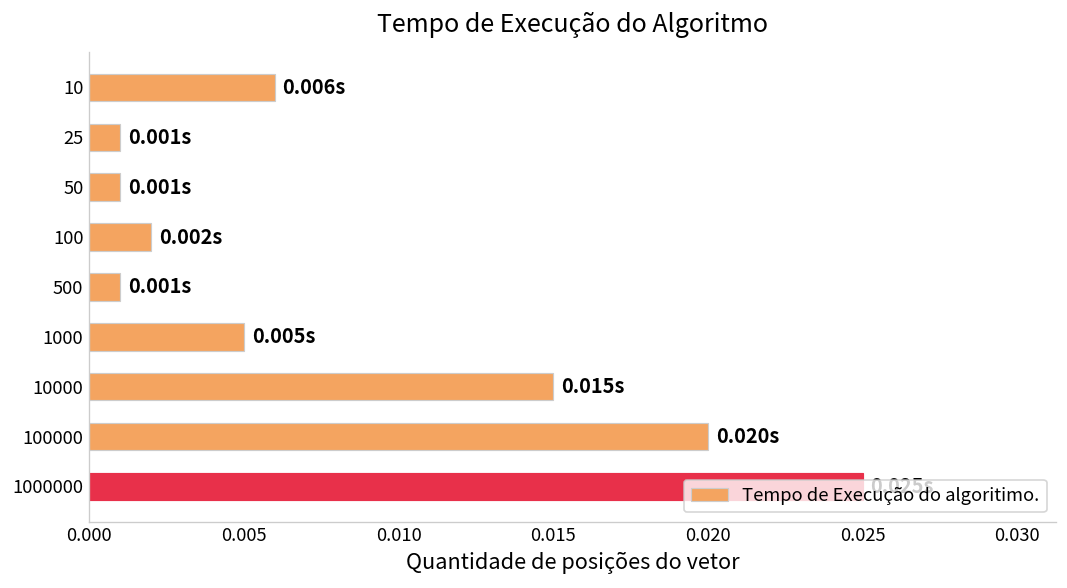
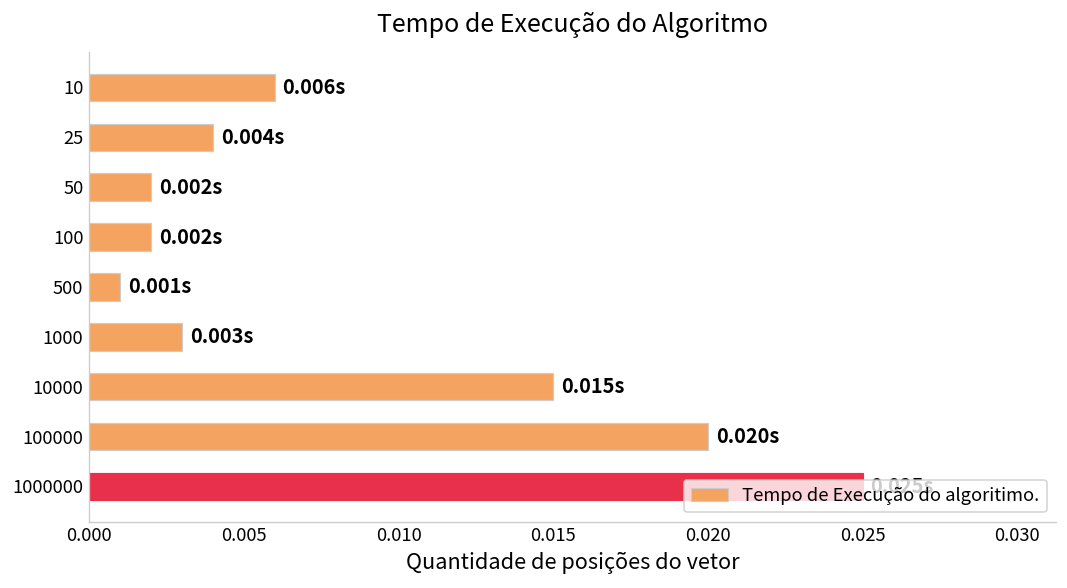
25: 0.001s -> 0.004s
50: 0.001s -> 0.002s
1000: 0.005s -> 0.003s
